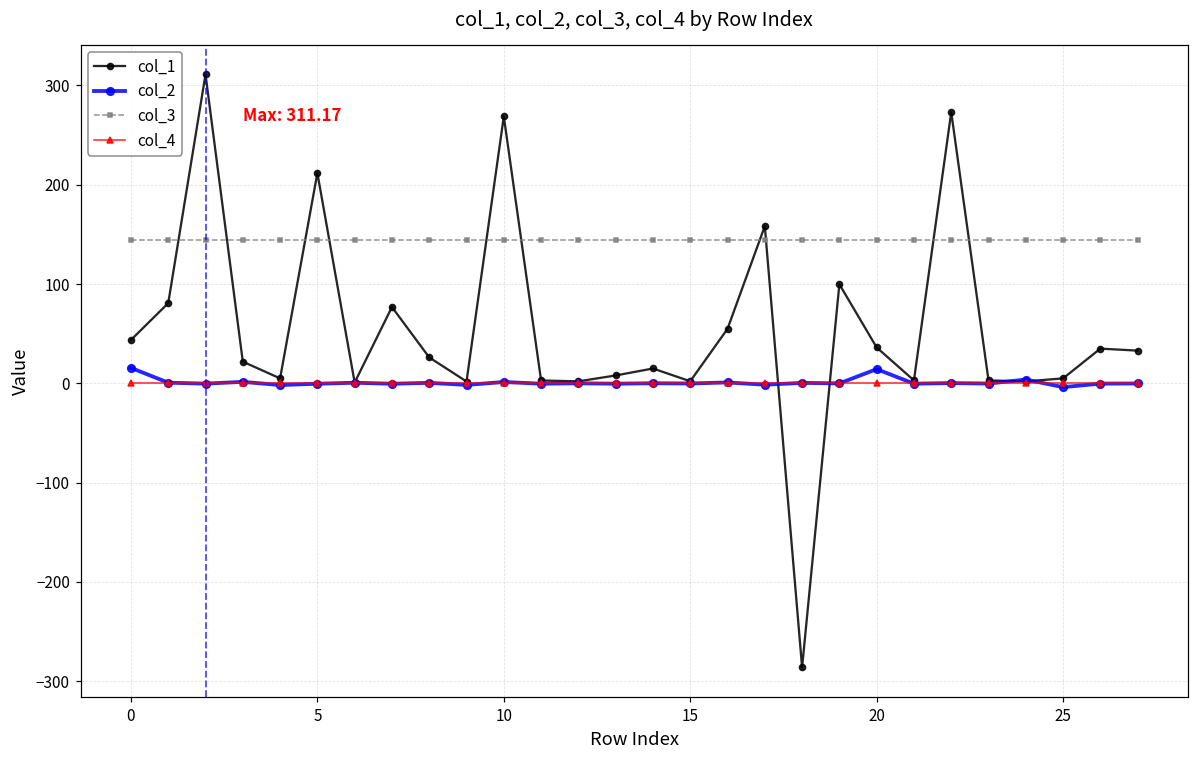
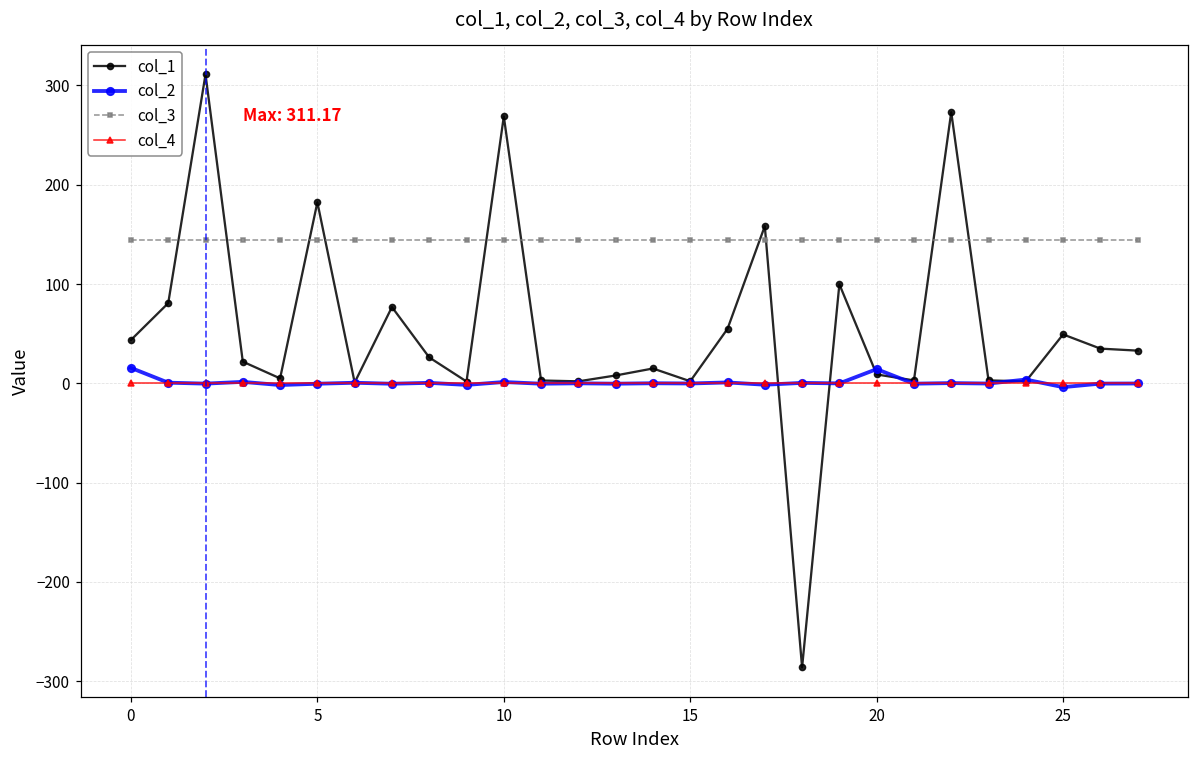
col_1, 5: 210 -> 180
col_1, 20: 40 -> 10
col_1, 25: 10 -> 50
